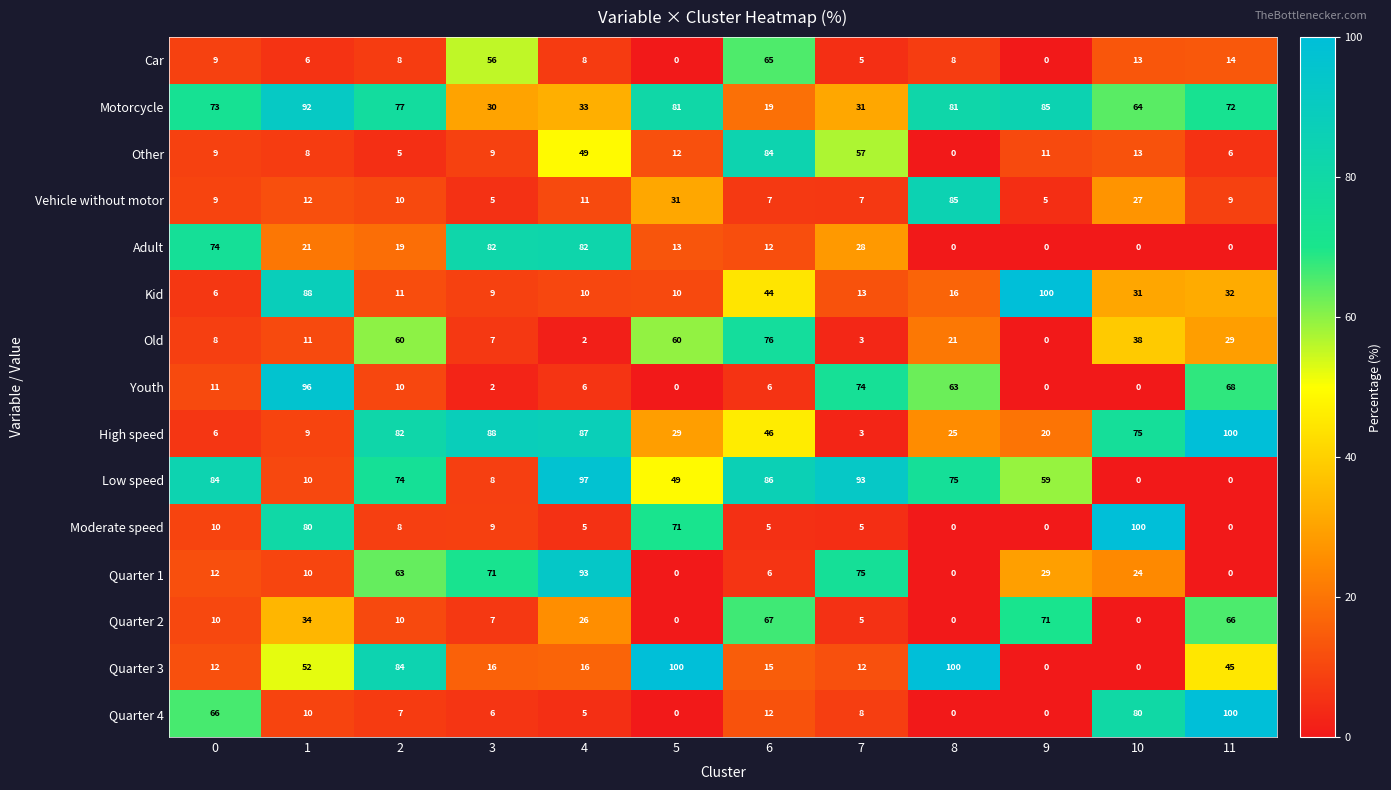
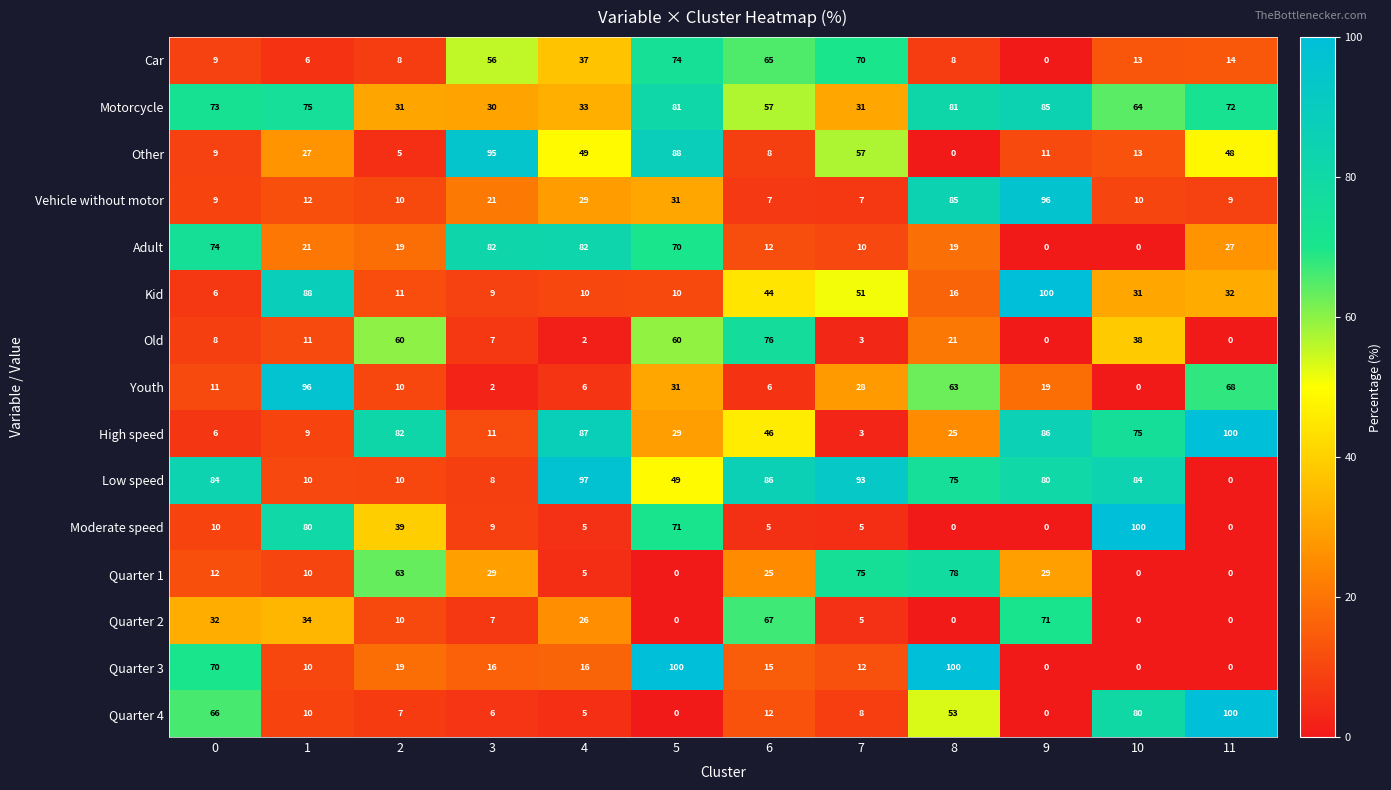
Car, 4: 8 -> 37
Car, 5: 0 -> 74
Car, 7: 5 -> 70
Motorcycle, 1: 92 -> 75
Motorcycle, 2: 77 -> 31
Motorcycle, 6: 19 -> 57
Other, 1: 8 -> 27
Other, 3: 9 -> 95
Other, 5: 12 -> 88
Other, 6: 84 -> 8
Other, 11: 6 -> 48
Vehicle without motor, 3: 5 -> 21
Vehicle without motor, 4: 11 -> 29
Vehicle without motor, 9: 5 -> 96
Vehicle without motor, 10: 27 -> 10
Adult, 5: 13 -> 70
Adult, 7: 28 -> 10
Adult, 8: 0 -> 19
Adult, 11: 0 -> 27
Kid, 7: 13 -> 51
Old, 11: 29 -> 0
Youth, 5: 0 -> 31
Youth, 7: 74 -> 28
Youth, 9: 0 -> 19
High speed, 3: 88 -> 11
High speed, 9: 20 -> 86
Low speed, 2: 74 -> 10
Low speed, 9: 59 -> 80
Low speed, 10: 0 -> 84
Moderate speed, 2: 8 -> 39
Quarter 1, 3: 71 -> 29
Quarter 1, 4: 93 -> 5
Quarter 1, 6: 6 -> 25
Quarter 1, 8: 0 -> 78
Quarter 1, 10: 24 -> 0
Quarter 2, 0: 10 -> 32
Quarter 2, 11: 66 -> 0
Quarter 3, 0: 12 -> 70
Quarter 3, 1: 52 -> 10
Quarter 3, 2: 84 -> 19
Quarter 3, 11: 45 -> 0
Quarter 4, 8: 0 -> 53
